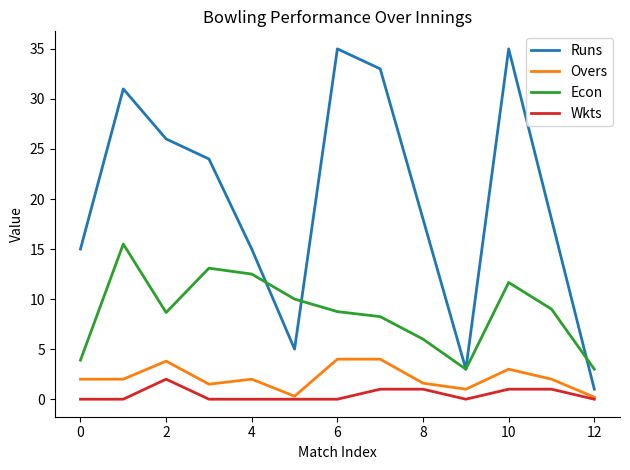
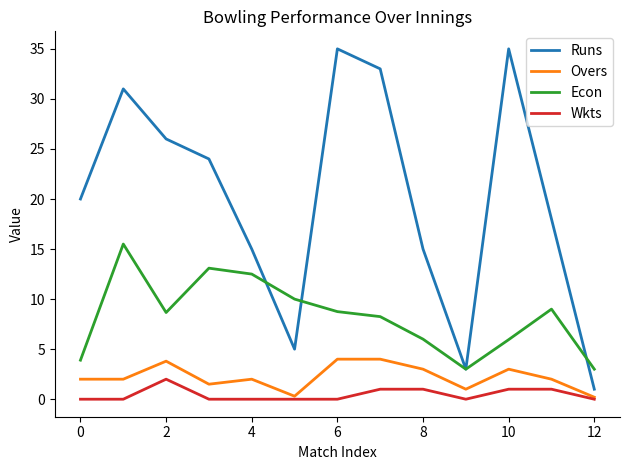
Runs, 0: 15 -> 20
Runs, 8: 18 -> 15
Overs, 8: 1.6 -> 3.0
Econ, 10: 11.7 -> 6.0
